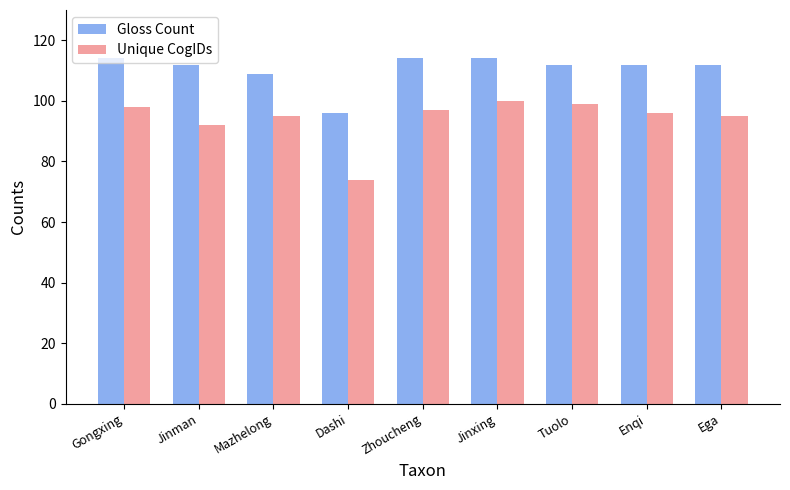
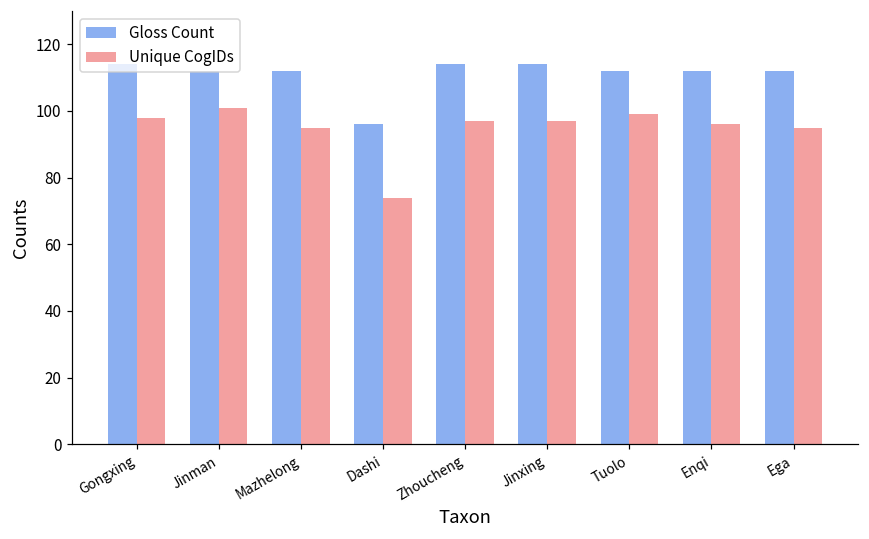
Unique CogIDs, Jinman: 92 -> 101
Gloss Count, Mazhelong: 109 -> 112
Unique CogIDs, Jinxing: 100 -> 97
